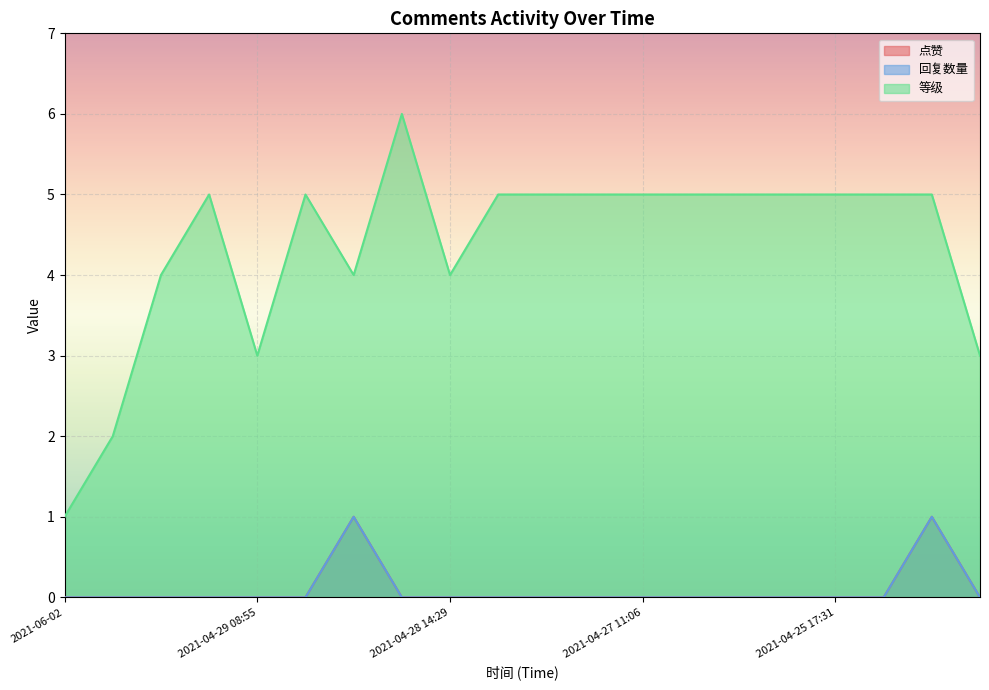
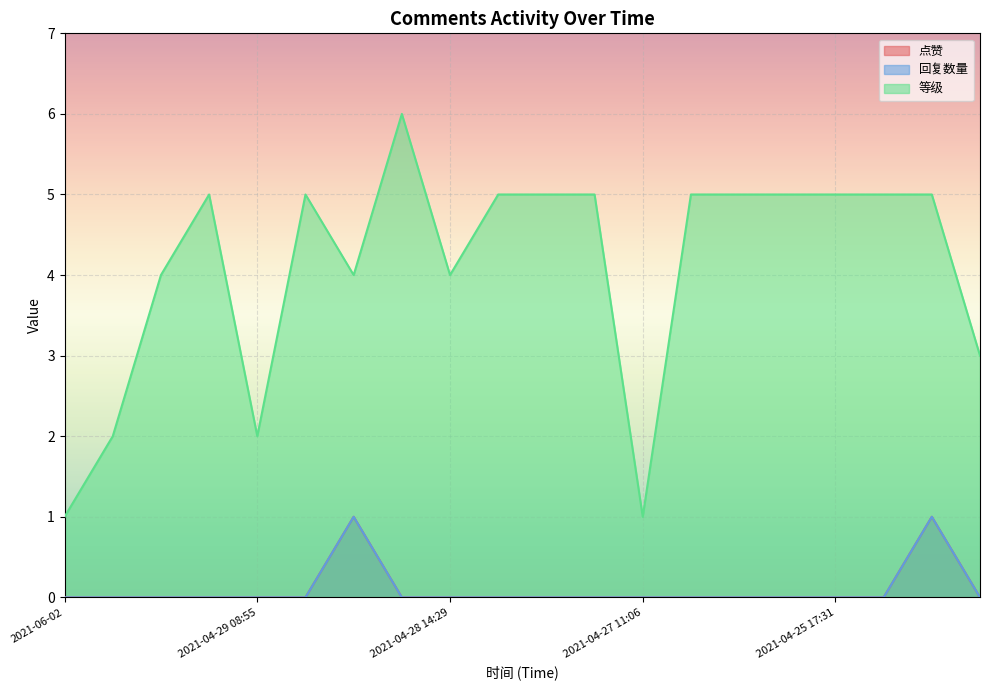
等级, 2021-04-29 08:55: 3 -> 2
等级, 2021-04-27 11:06: 5 -> 1
